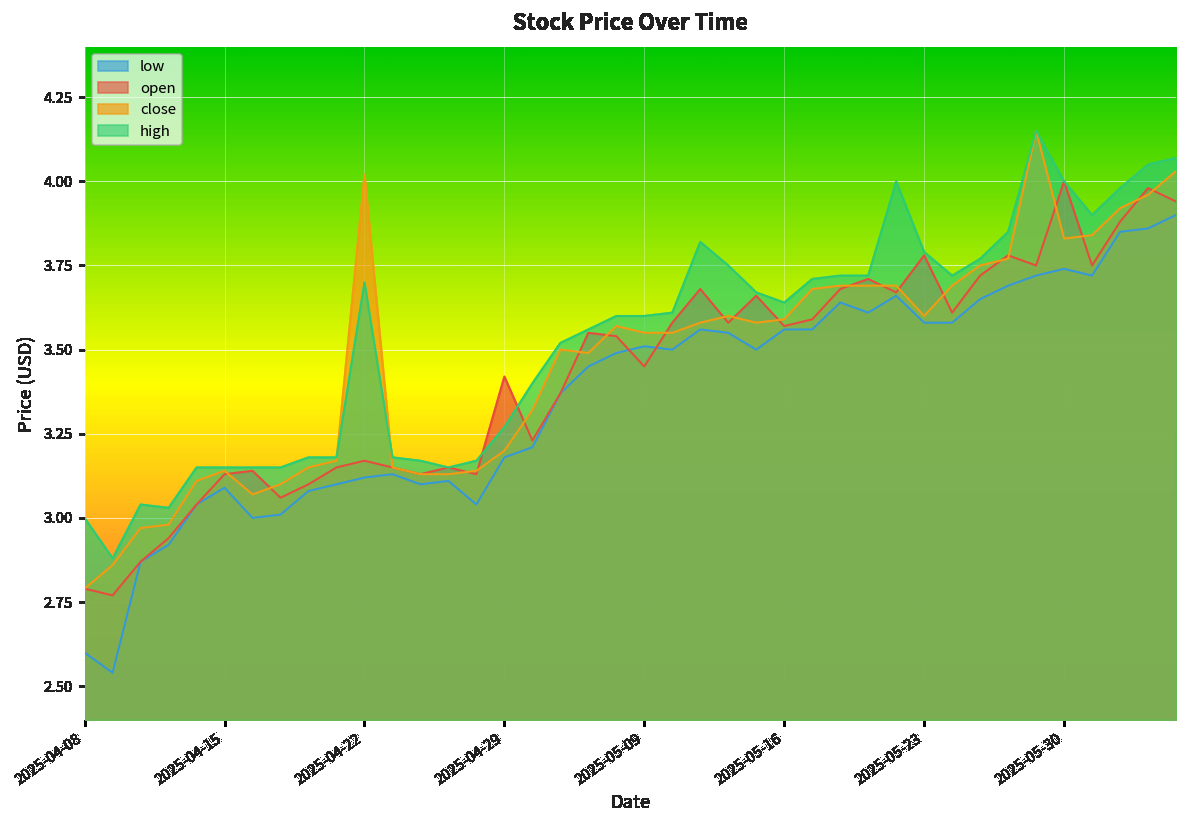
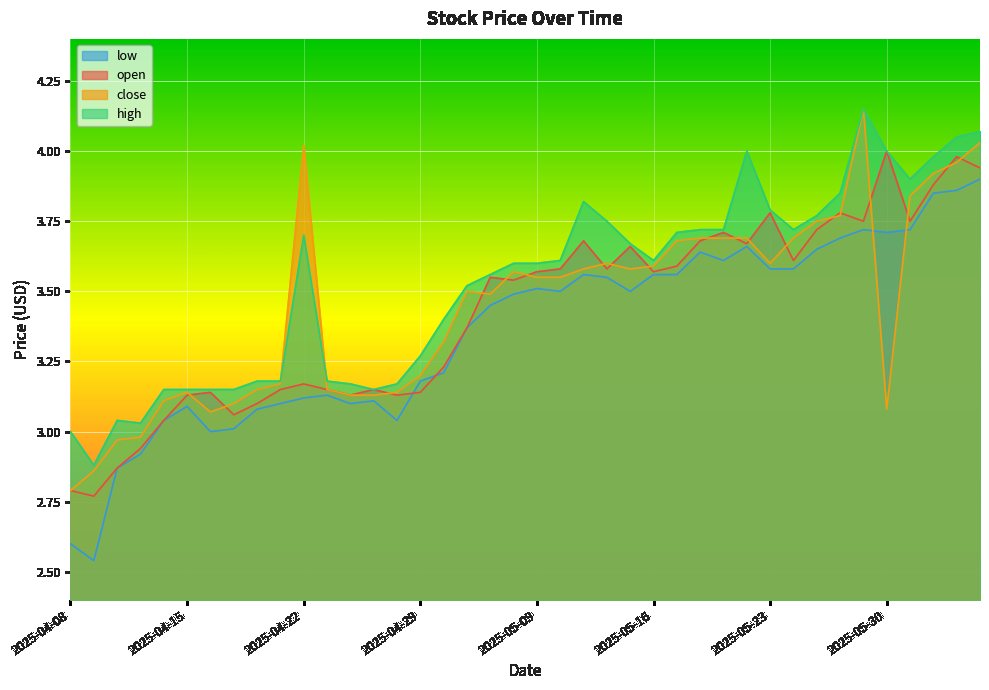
open, 2025-04-29: 3.42 -> 3.14
open, 2025-05-09: 3.45 -> 3.57
high, 2025-05-16: 3.64 -> 3.61
low, 2025-05-30: 3.74 -> 3.71
close, 2025-05-30: 3.83 -> 3.08
